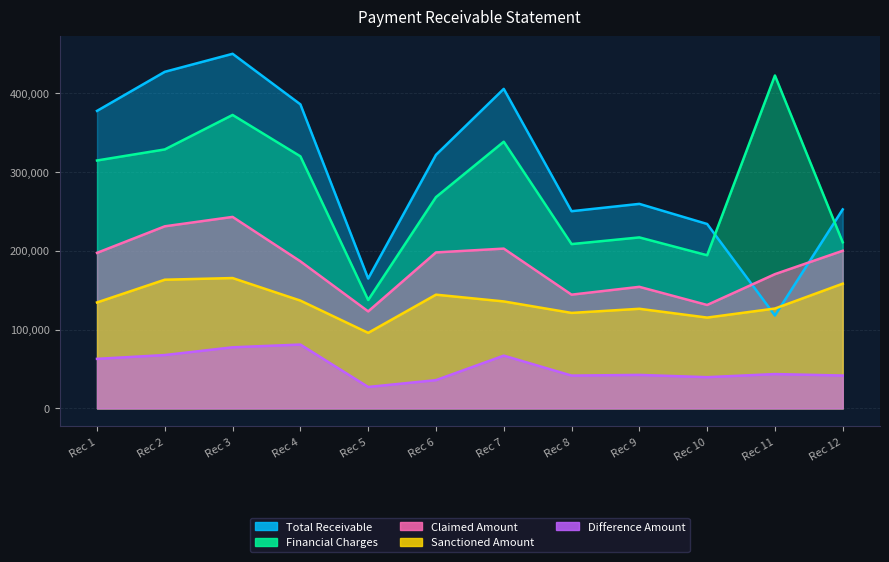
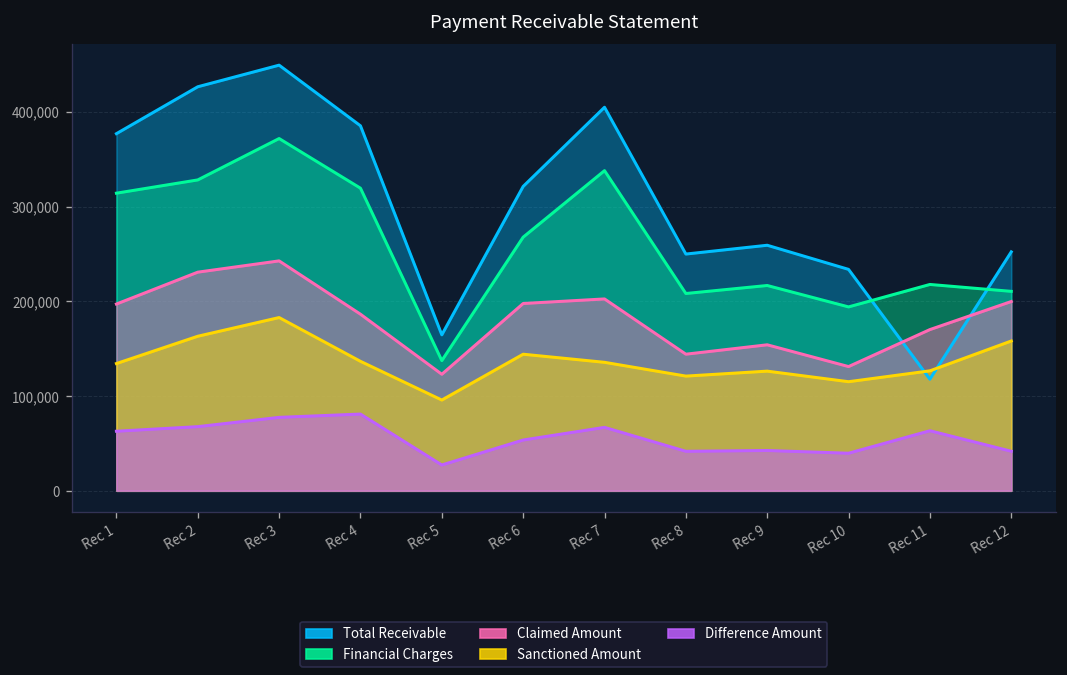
Sanctioned Amount, Rec 3: 170,000 -> 180,000
Difference Amount, Rec 6: 40,000 -> 50,000
Financial Charges, Rec 11: 420,000 -> 220,000
Difference Amount, Rec 11: 40,000 -> 60,000
